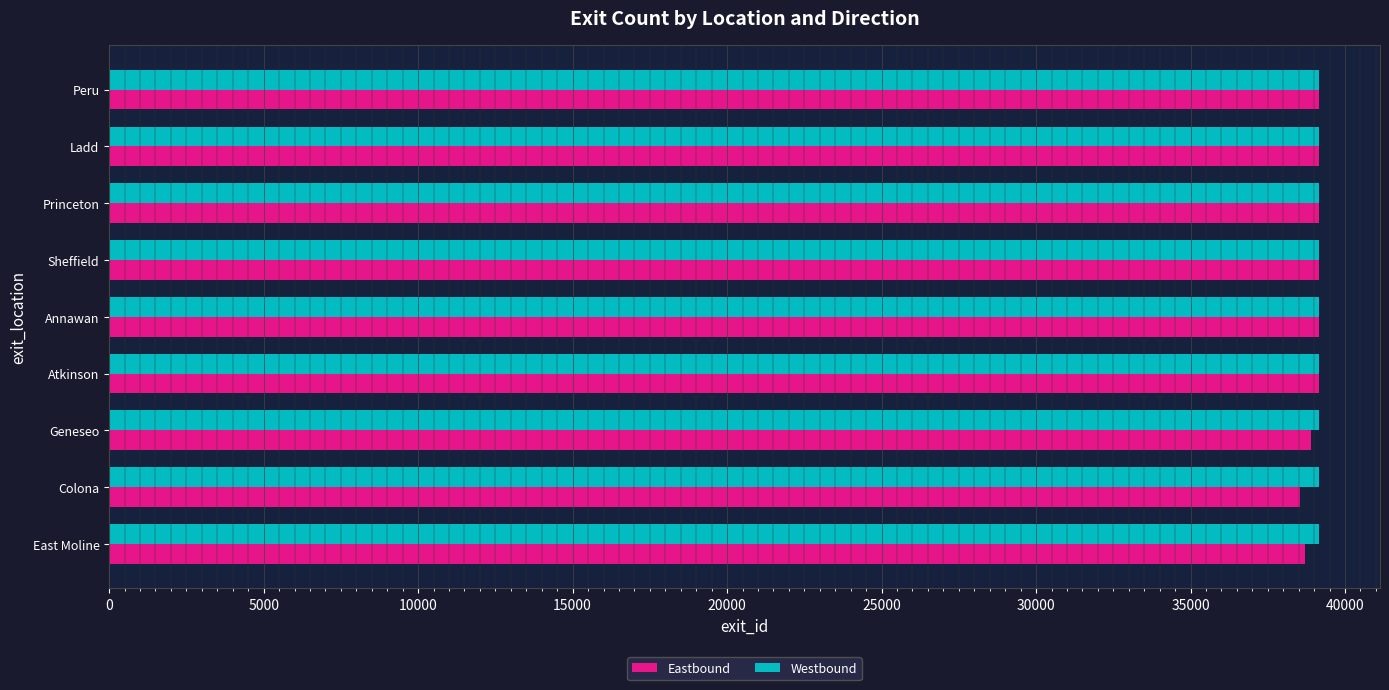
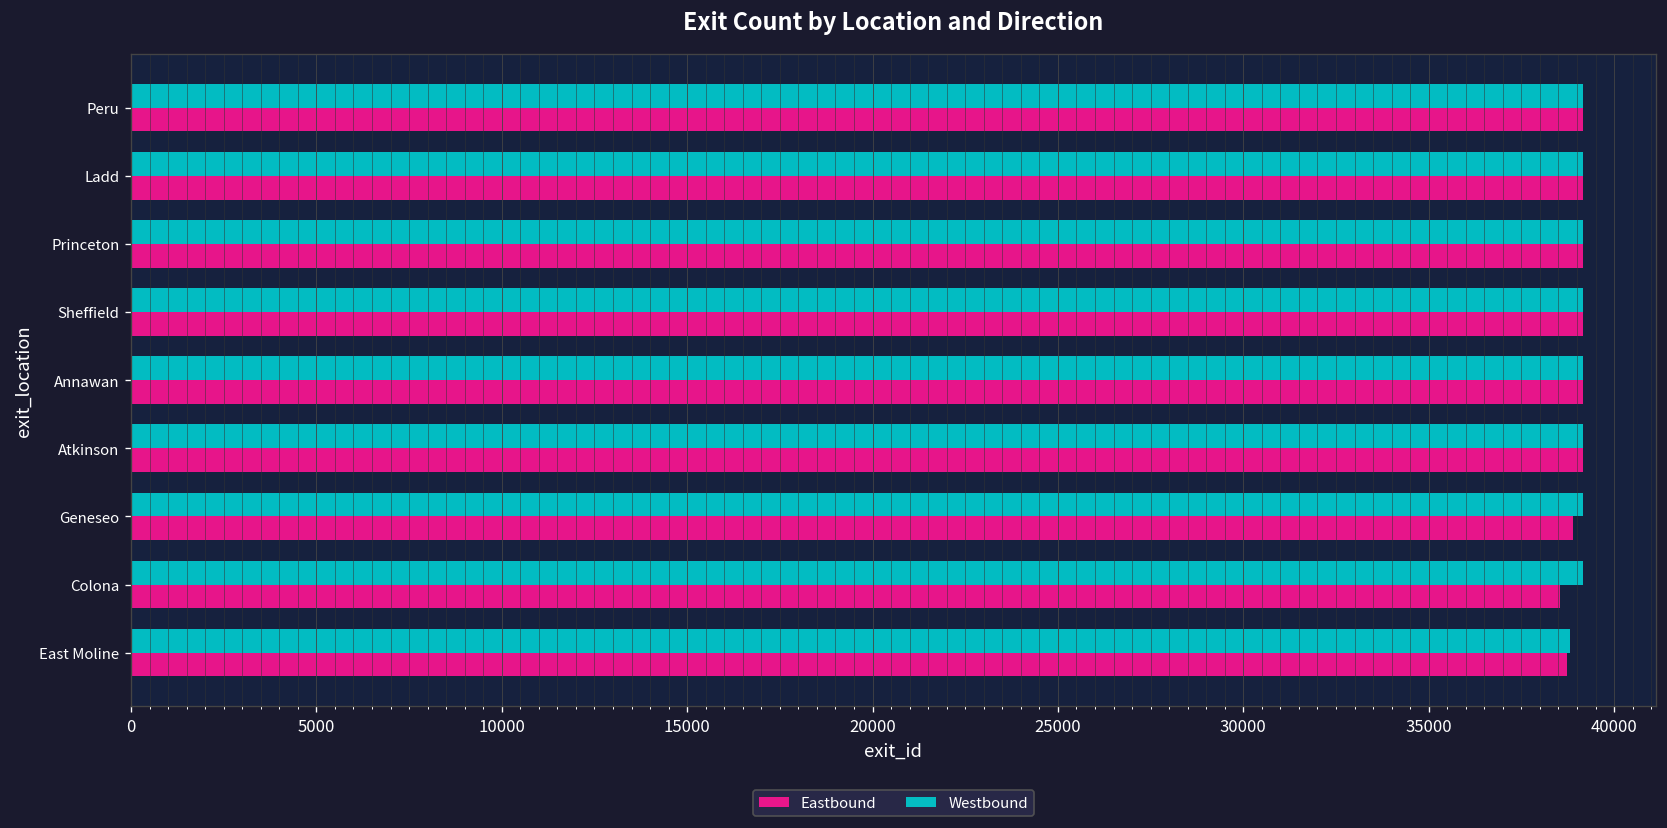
Westbound, East Moline: 39200 -> 38800
